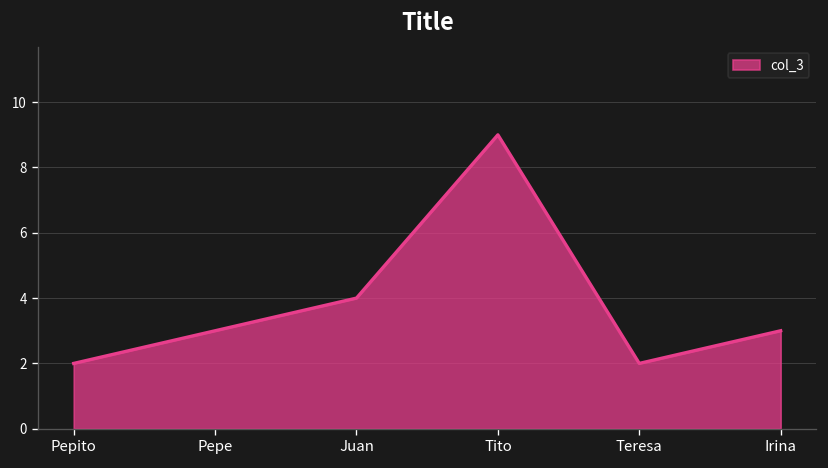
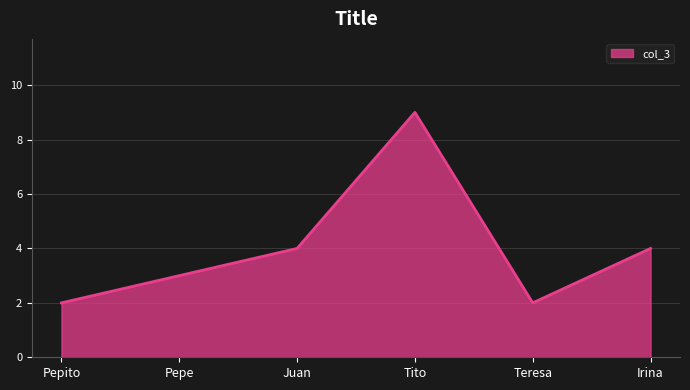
Irina: 3 -> 4
